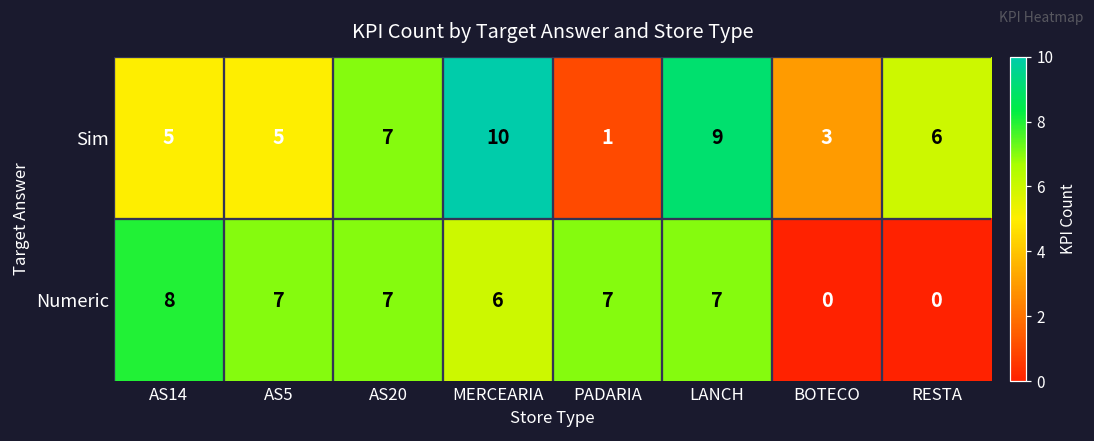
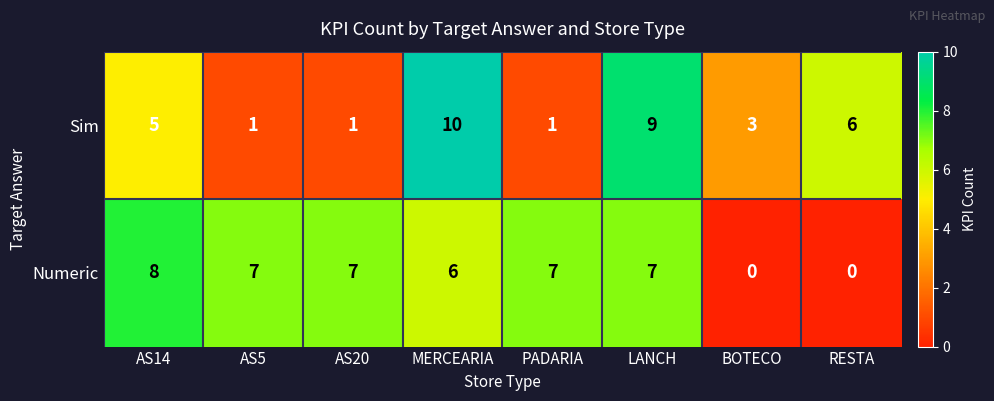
Sim, AS5: 5 -> 1
Sim, AS20: 7 -> 1
